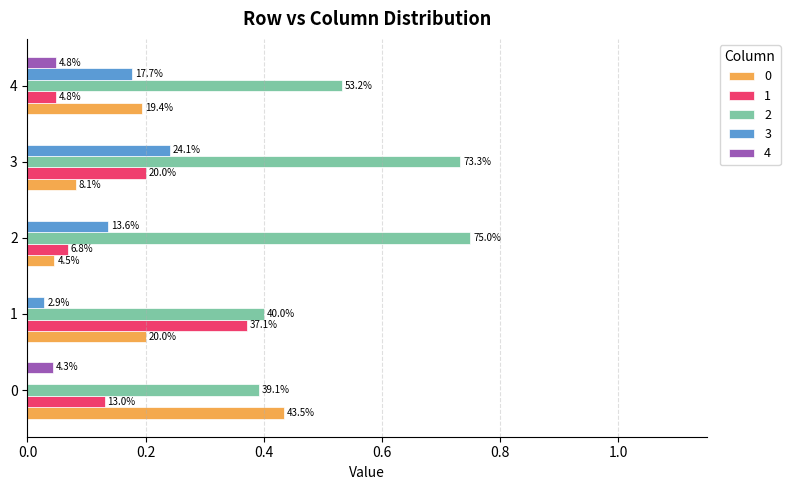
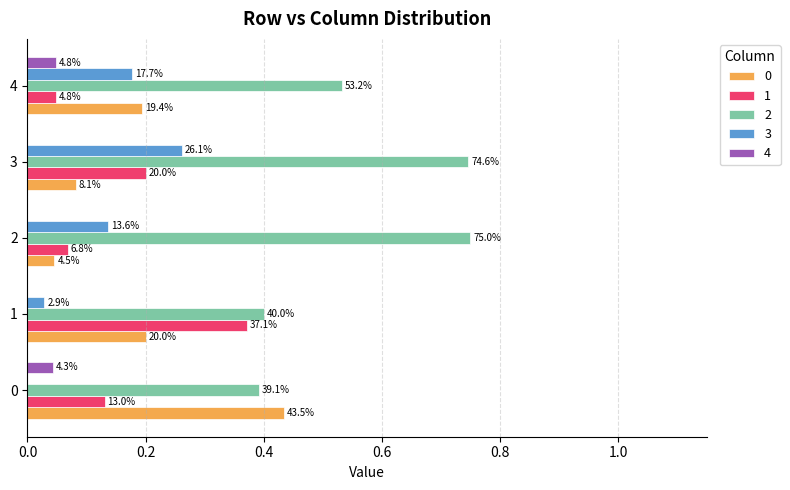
3, 3: 24.1% -> 26.1%
2, 3: 73.3% -> 74.6%
